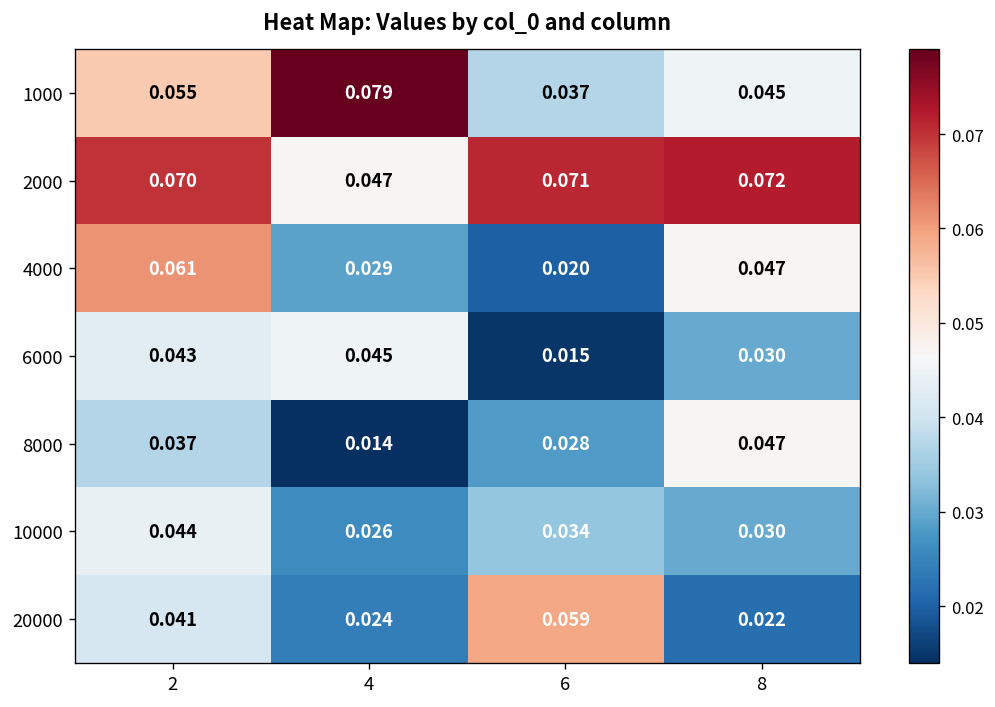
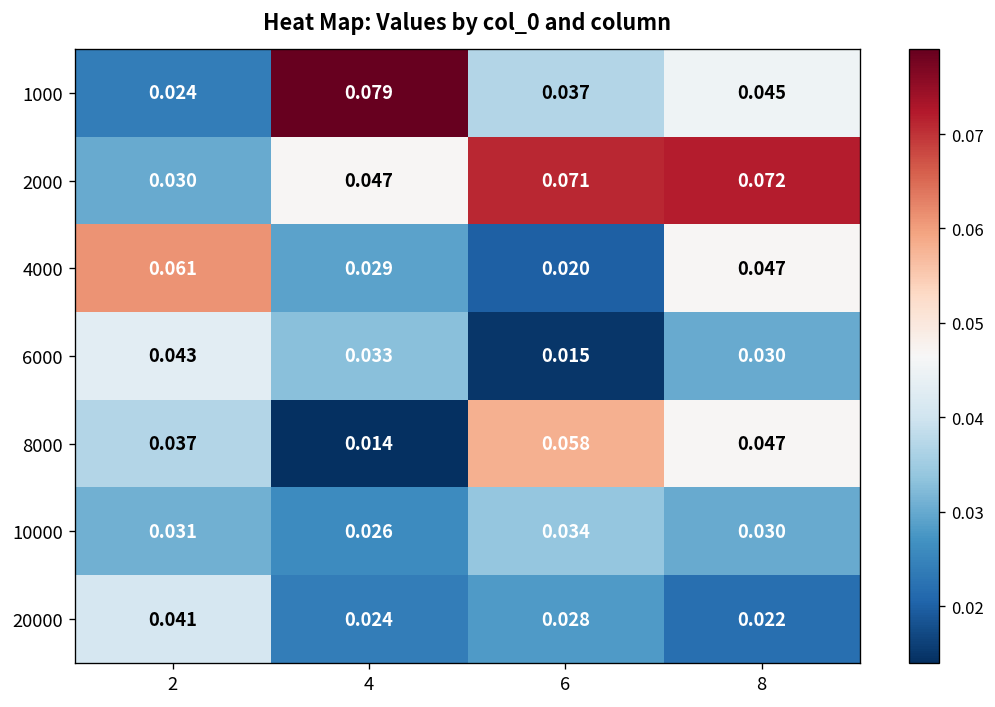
1000, 2: 0.055 -> 0.024
2000, 2: 0.070 -> 0.030
6000, 4: 0.045 -> 0.033
8000, 6: 0.028 -> 0.058
10000, 2: 0.044 -> 0.031
20000, 6: 0.059 -> 0.028
